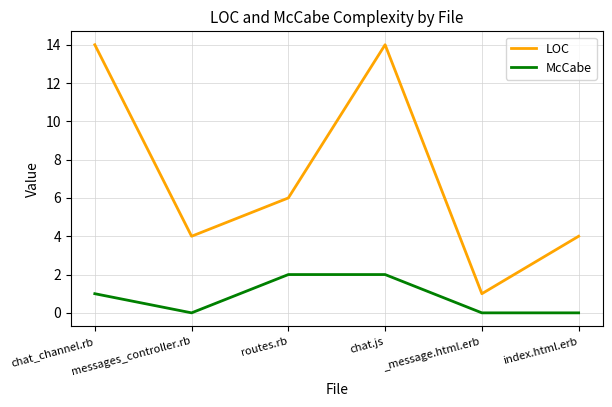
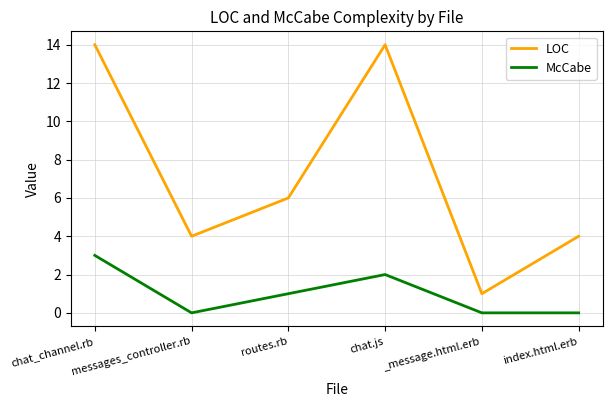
McCabe, chat_channel.rb: 1 -> 3
McCabe, routes.rb: 2 -> 1
